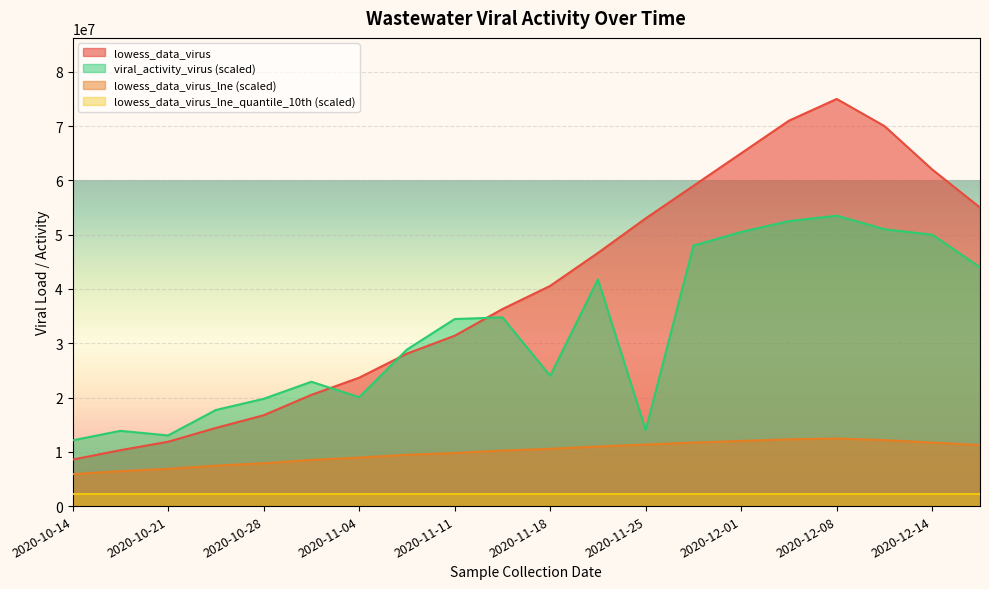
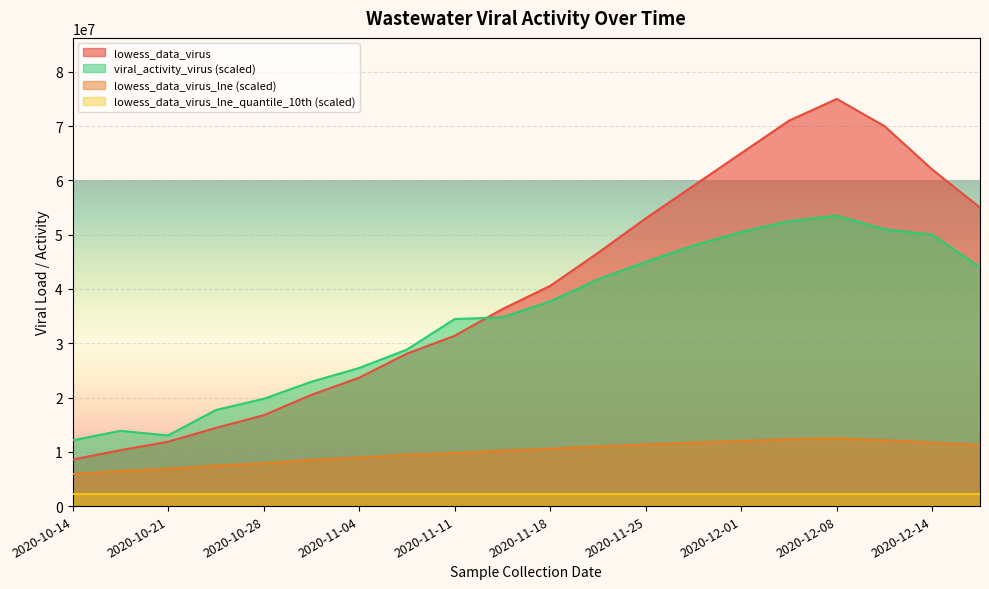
viral_activity_virus (scaled), 2020-11-04: 20000000 -> 25000000
viral_activity_virus (scaled), 2020-11-18: 24000000 -> 38000000
viral_activity_virus (scaled), 2020-11-25: 14000000 -> 45000000
